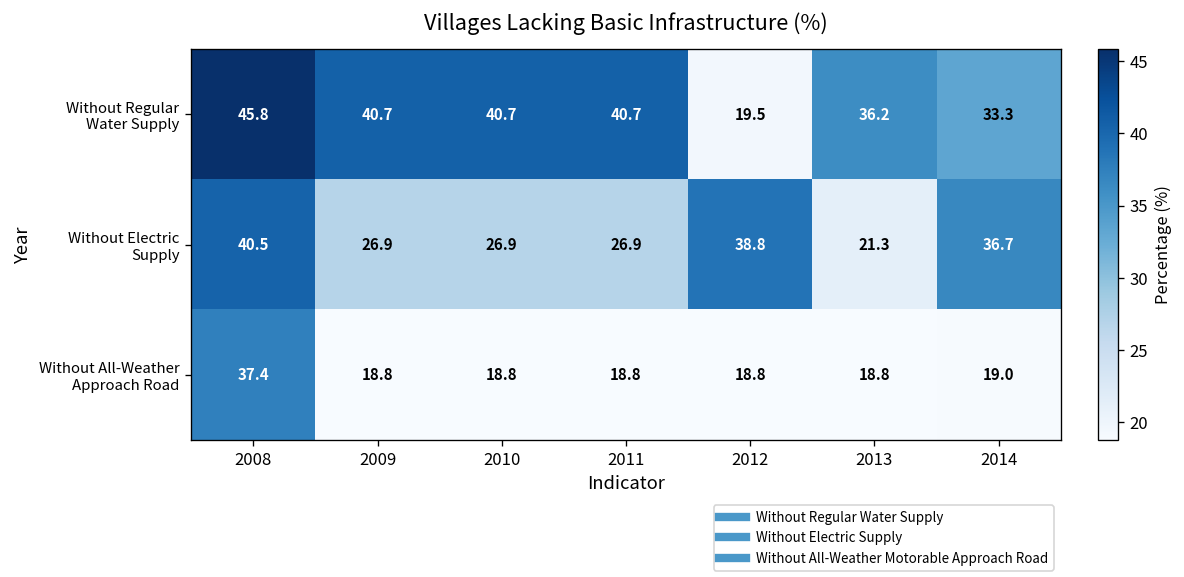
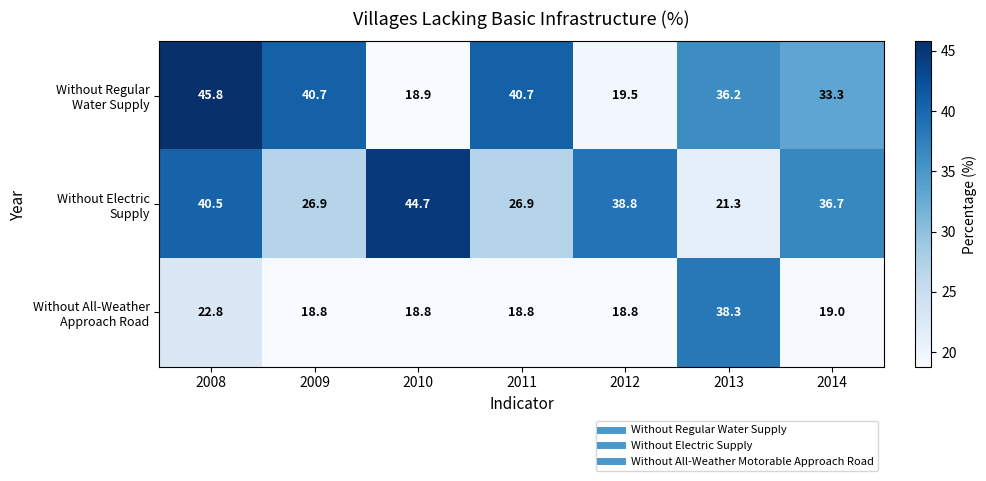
Without Regular Water Supply, 2010: 40.7 -> 18.9
Without Electric Supply, 2010: 26.9 -> 44.7
Without All-Weather Approach Road, 2008: 37.4 -> 22.8
Without All-Weather Approach Road, 2013: 18.8 -> 38.3
